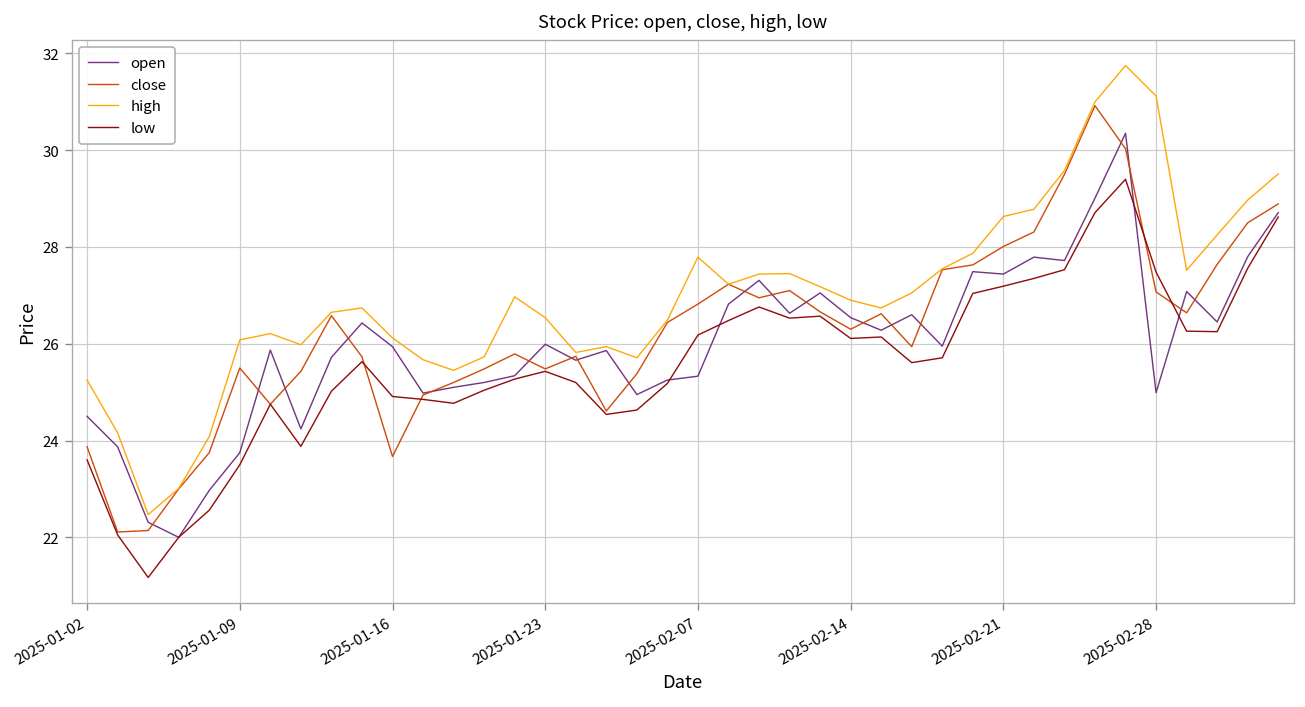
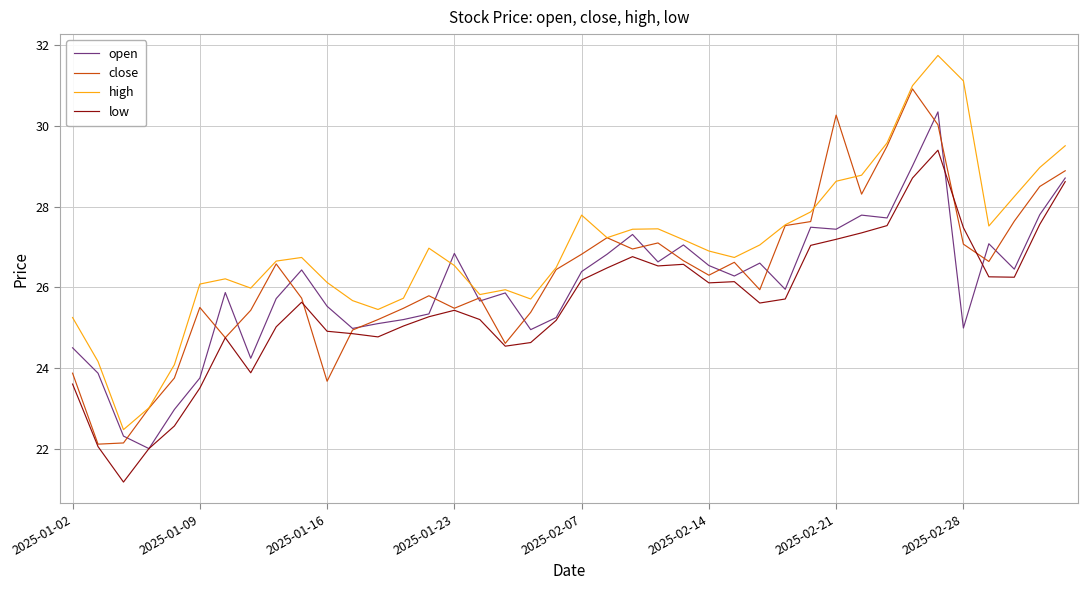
open, 2025-01-16: 25.9 -> 25.5
open, 2025-01-23: 26.0 -> 26.8
open, 2025-02-07: 25.3 -> 26.4
close, 2025-02-21: 28.0 -> 30.3
